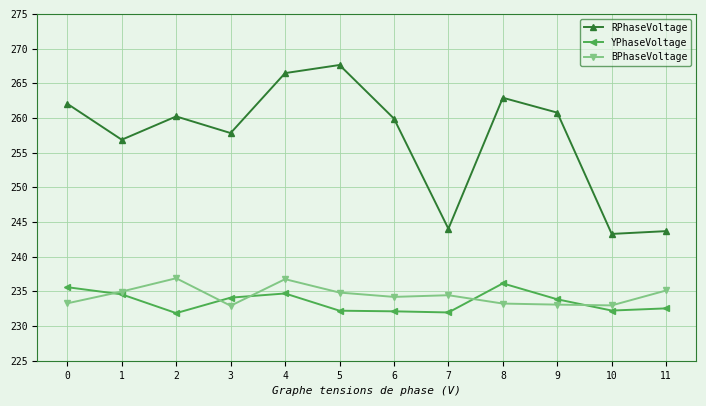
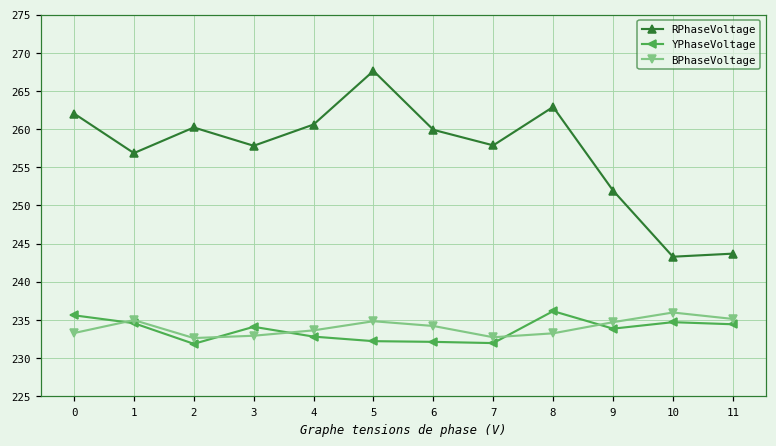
BPhaseVoltage, 2: 237 -> 233
RPhaseVoltage, 4: 266 -> 261
YPhaseVoltage, 4: 235 -> 233
BPhaseVoltage, 4: 237 -> 234
RPhaseVoltage, 7: 244 -> 258
BPhaseVoltage, 7: 234 -> 233
RPhaseVoltage, 9: 261 -> 252
BPhaseVoltage, 9: 233 -> 235
YPhaseVoltage, 10: 232 -> 235
BPhaseVoltage, 10: 233 -> 236
YPhaseVoltage, 11: 233 -> 234
